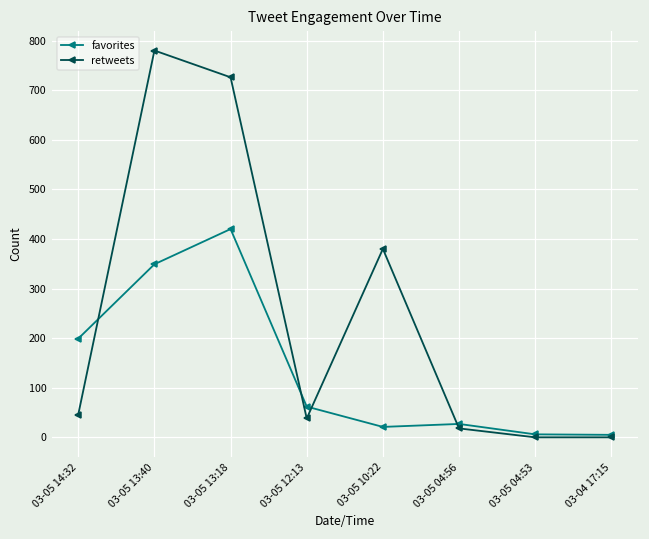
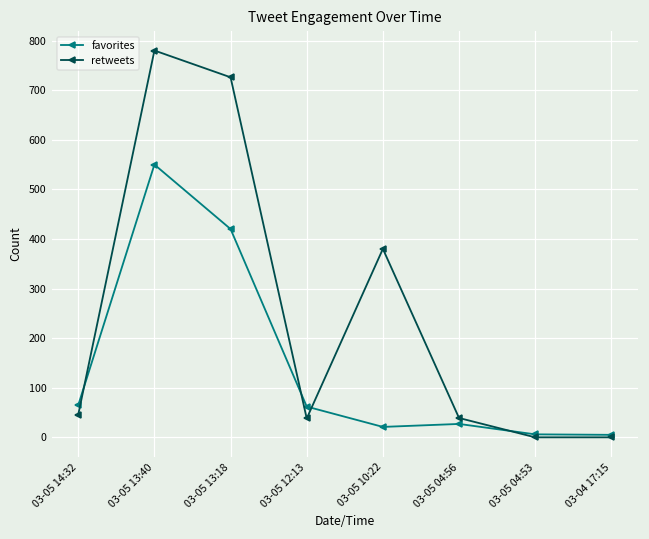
favorites, 03-05 14:32: 200 -> 70
favorites, 03-05 13:40: 350 -> 550
retweets, 03-05 04:56: 20 -> 40
